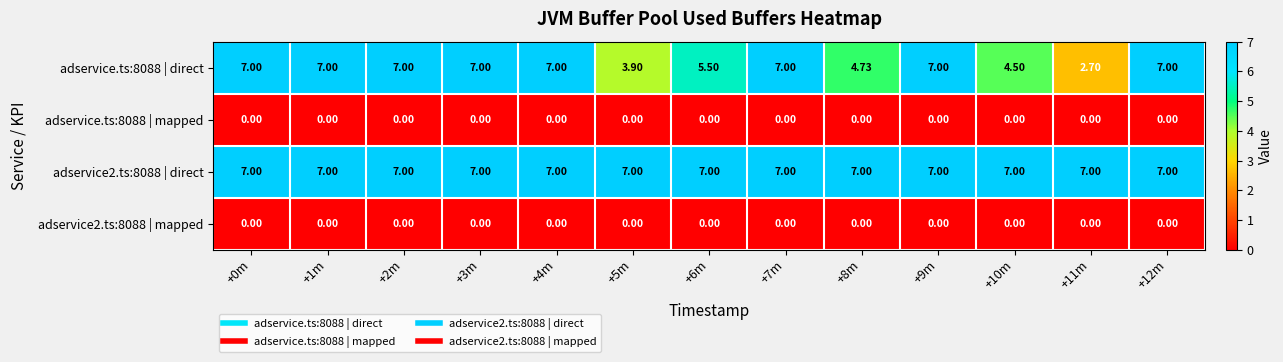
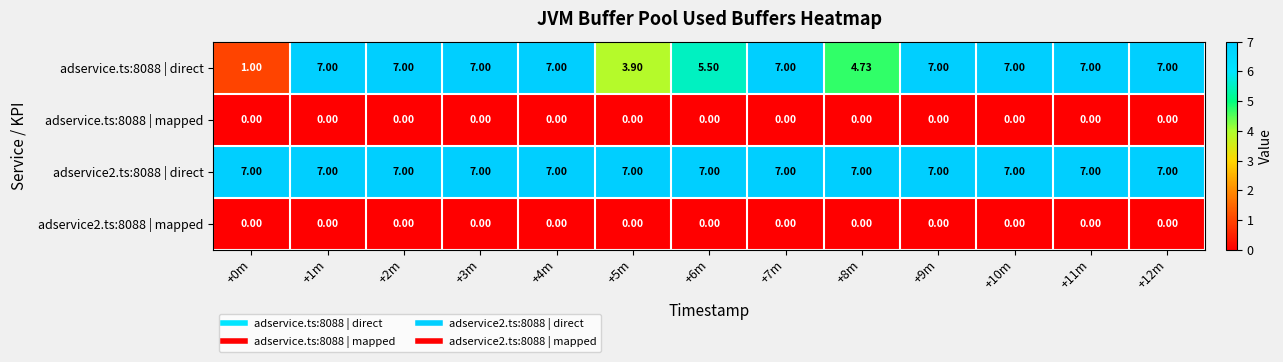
adservice.ts:8088 | direct, +0m: 7.00 -> 1.00
adservice.ts:8088 | direct, +10m: 4.50 -> 7.00
adservice.ts:8088 | direct, +11m: 2.70 -> 7.00
